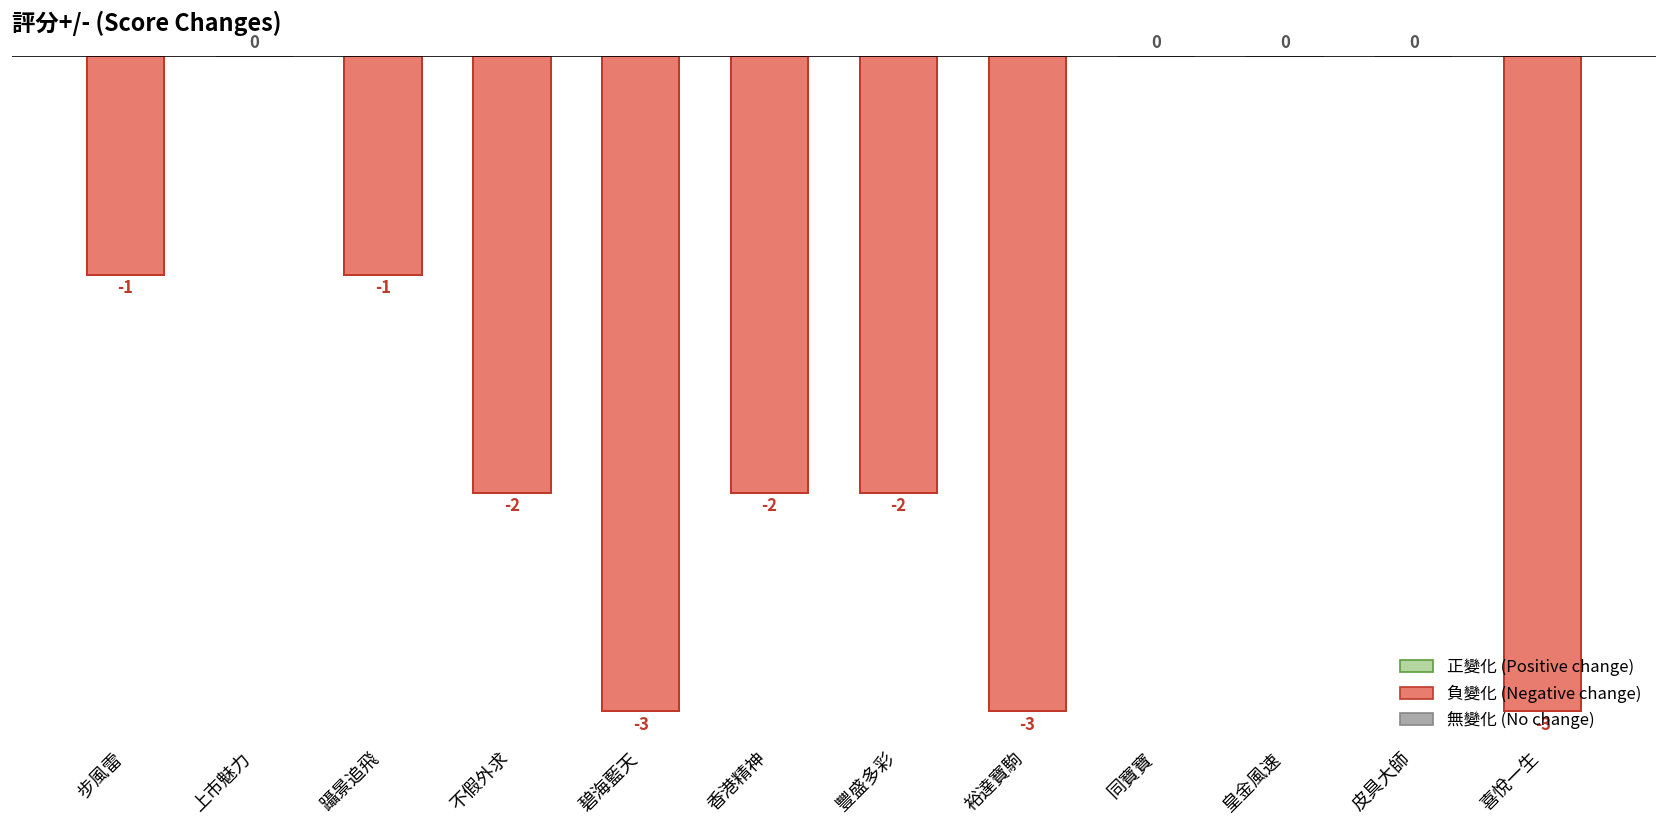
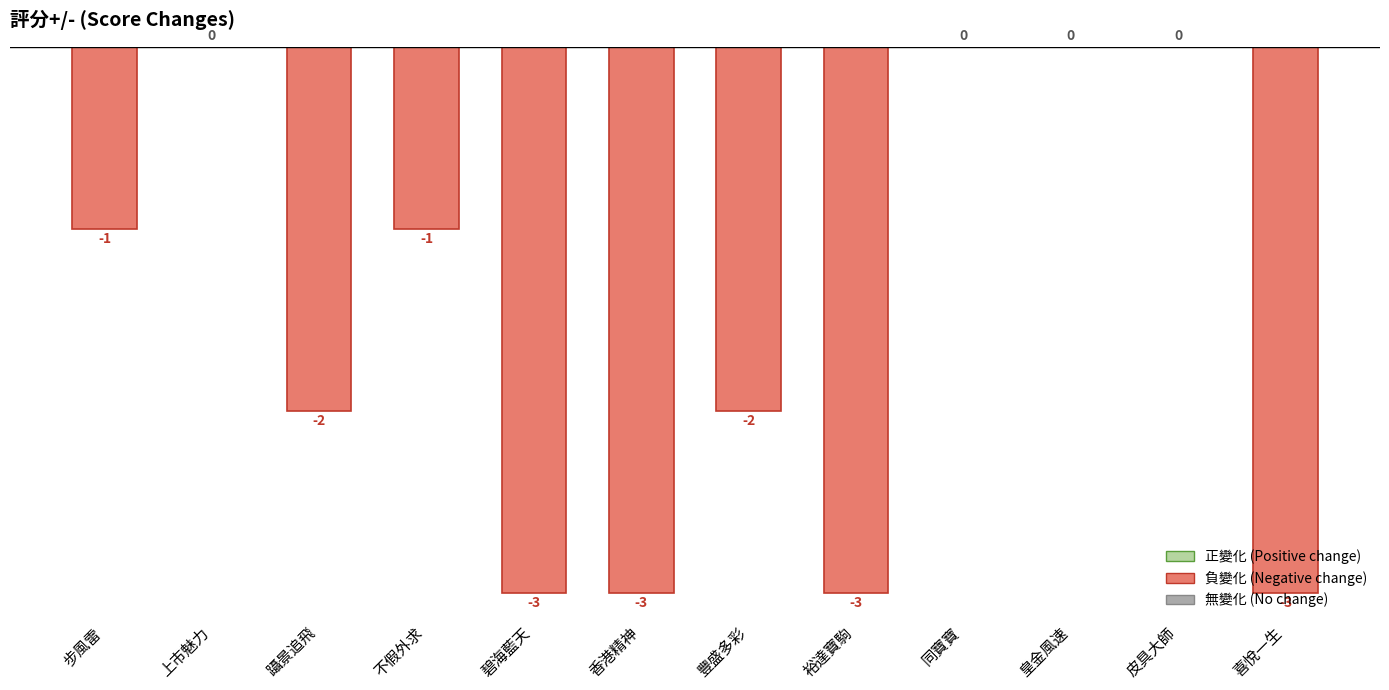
躡景追飛: -1 -> -2
不假外求: -2 -> -1
香港精神: -2 -> -3
